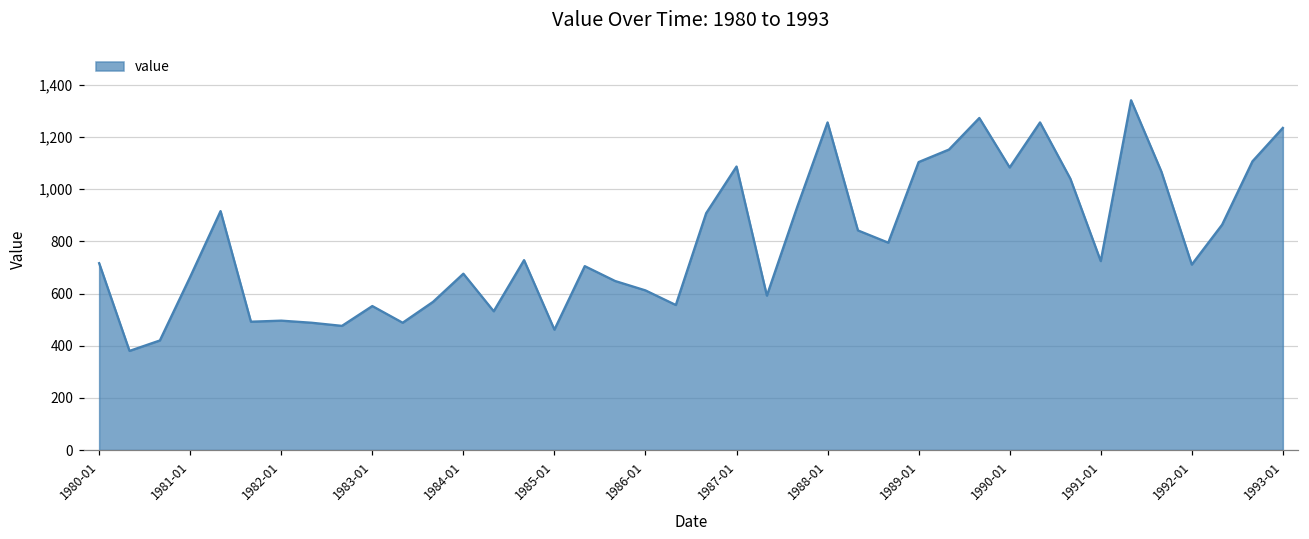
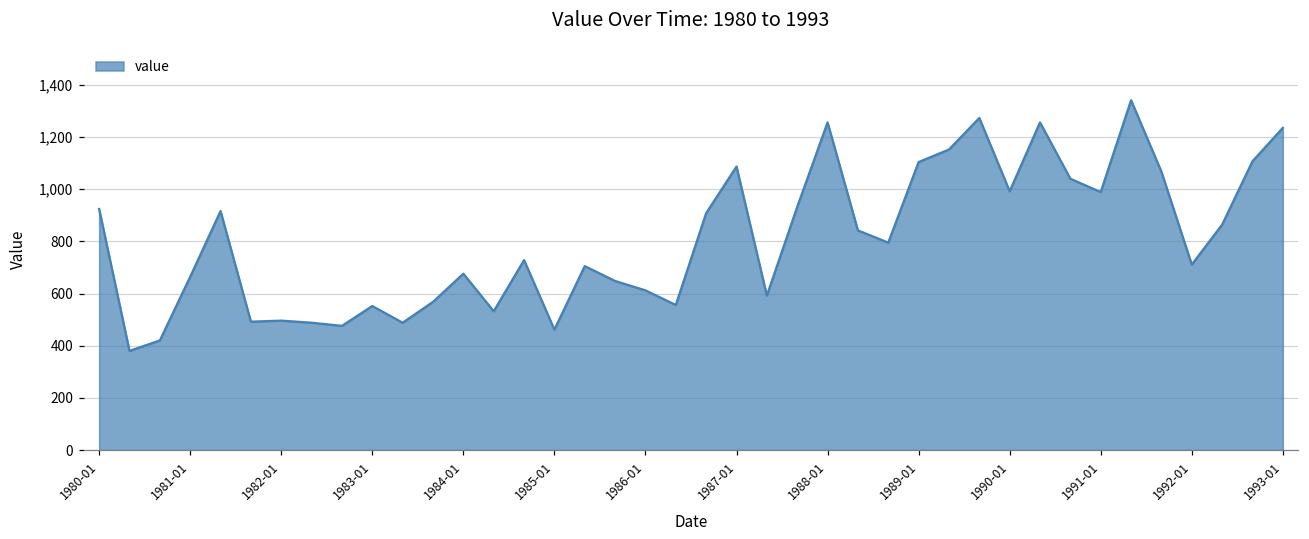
1980-01: 720 -> 920
1990-01: 1,080 -> 990
1991-01: 720 -> 990
